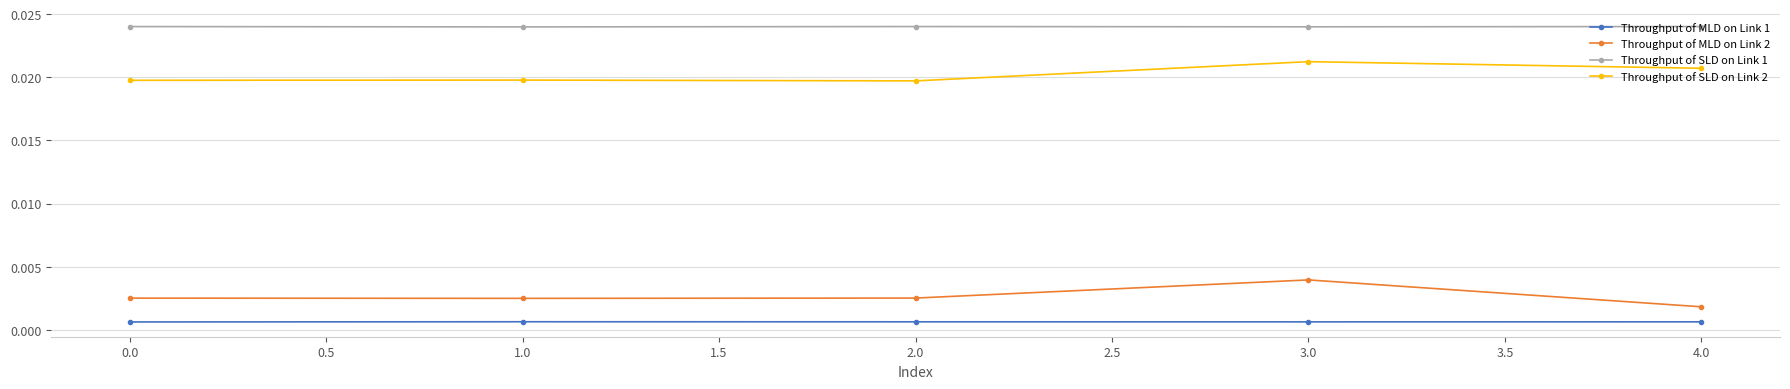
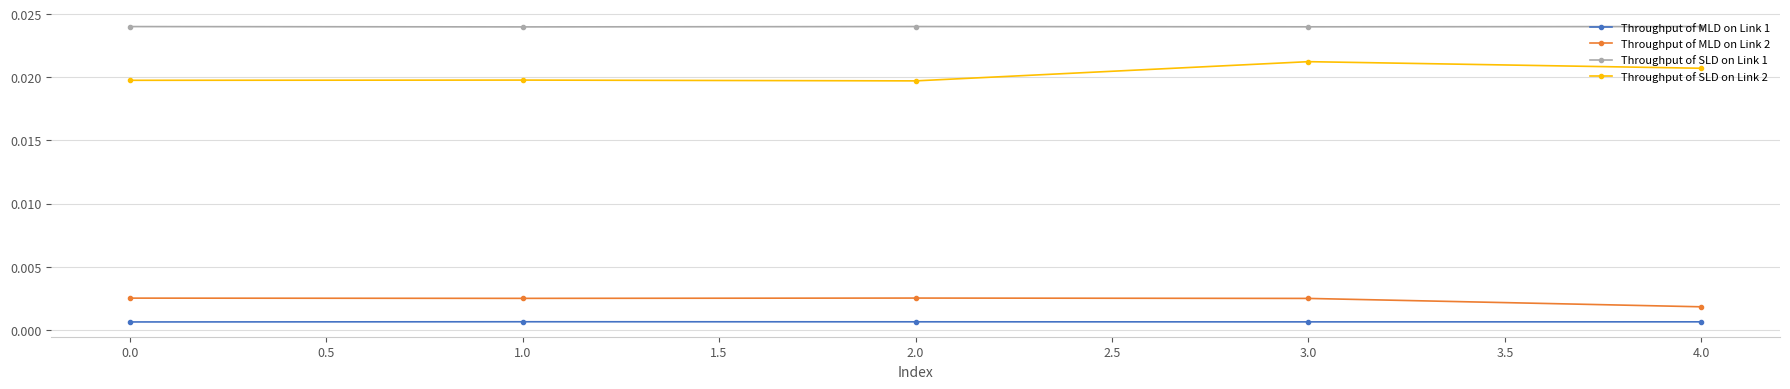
Throughput of MLD on Link 2, 3.0: 0.0040 -> 0.0025
